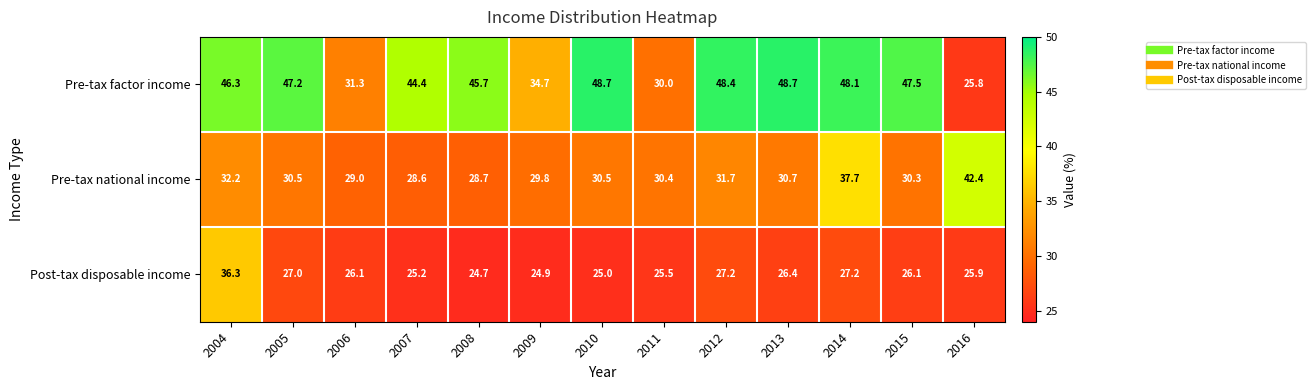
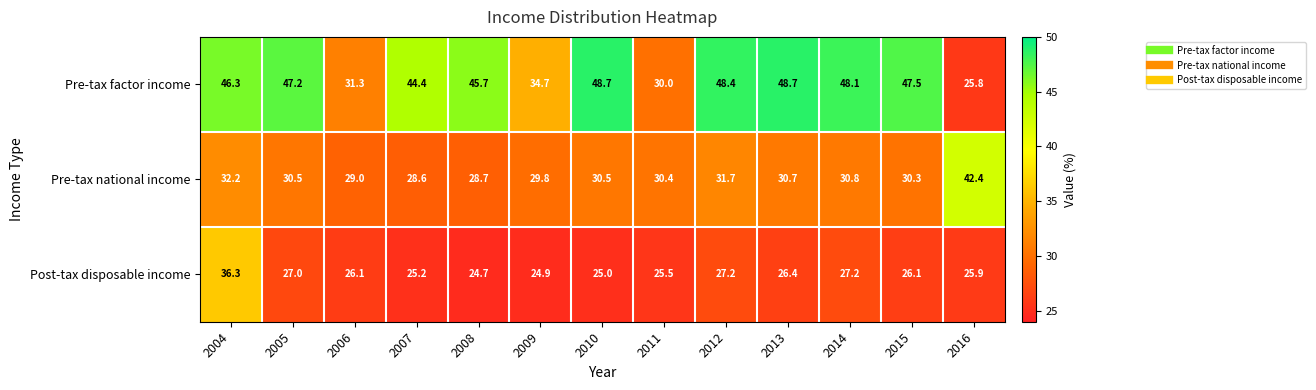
Pre-tax national income, 2014: 37.7 -> 30.8
